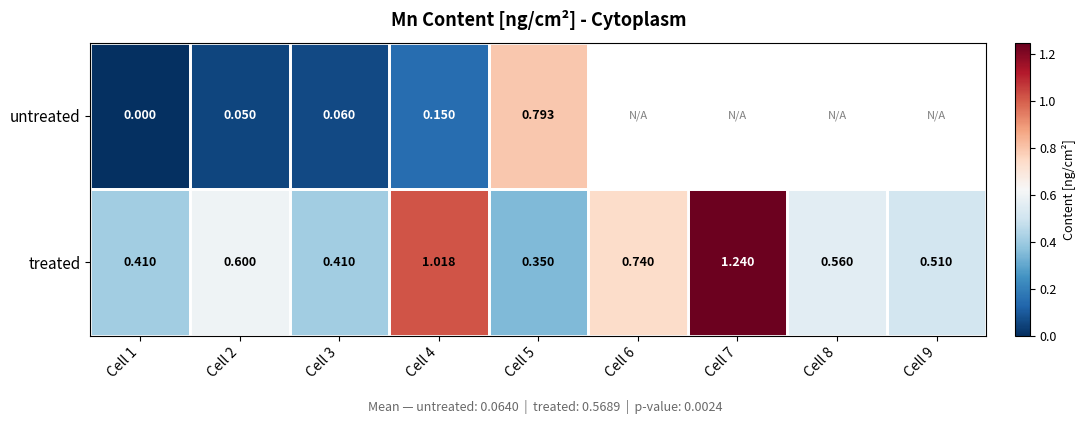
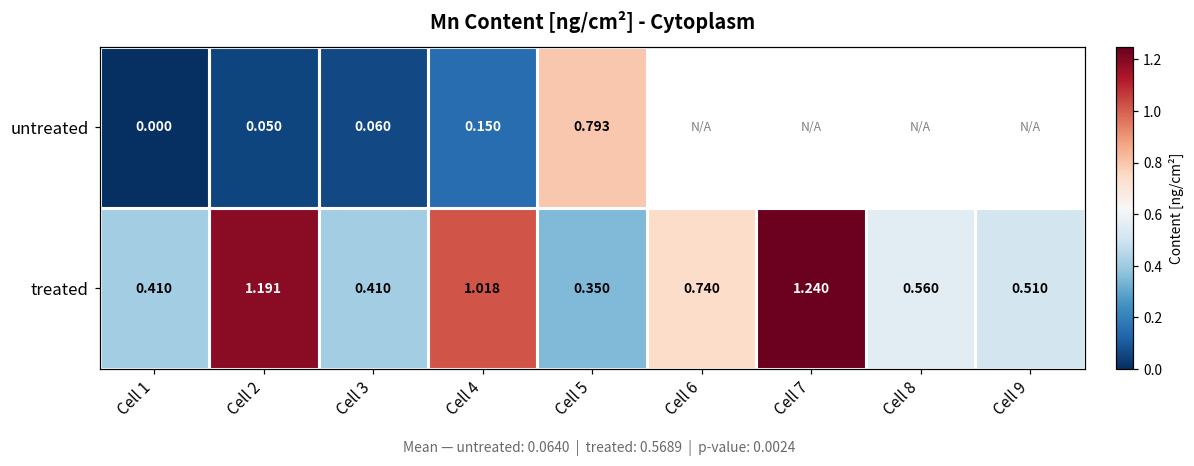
treated, Cell 2: 0.600 -> 1.191
